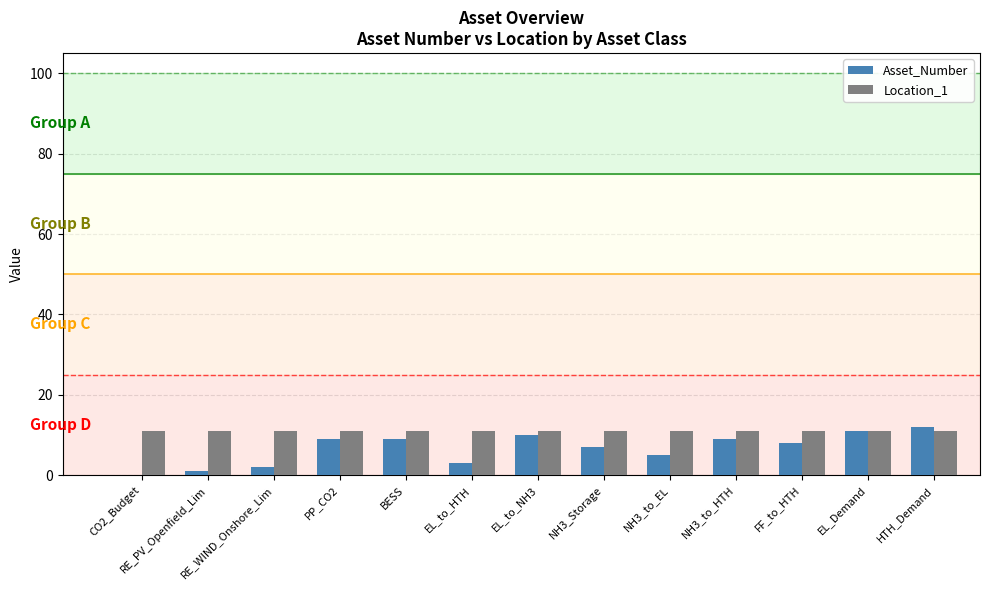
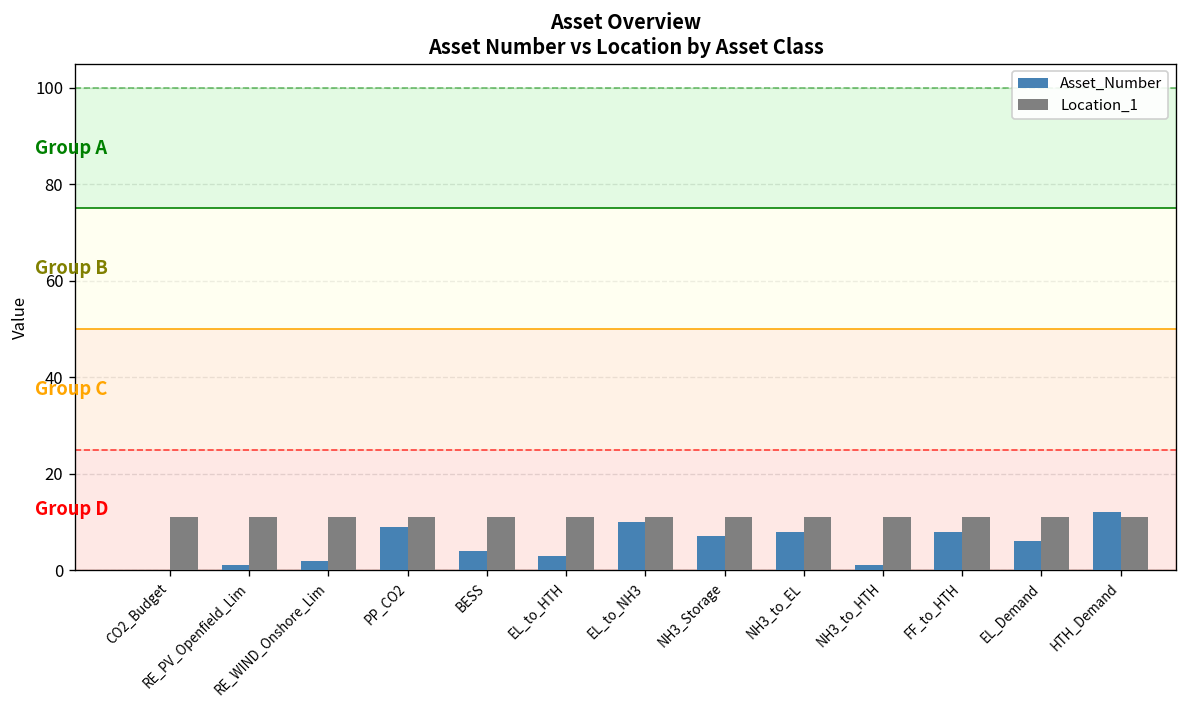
Asset_Number, BESS: 9 -> 4
Asset_Number, NH3_to_EL: 5 -> 8
Asset_Number, NH3_to_HTH: 9 -> 1
Asset_Number, EL_Demand: 11 -> 6
